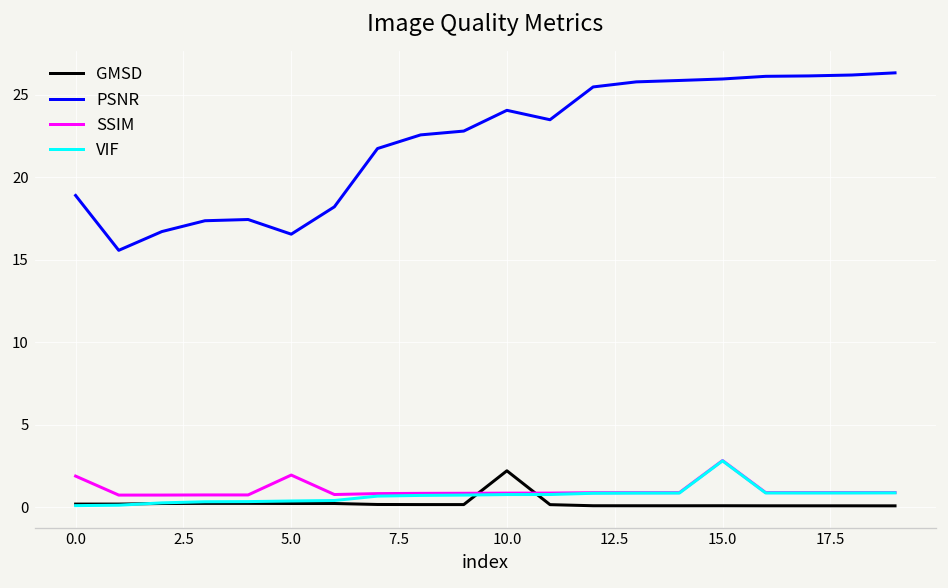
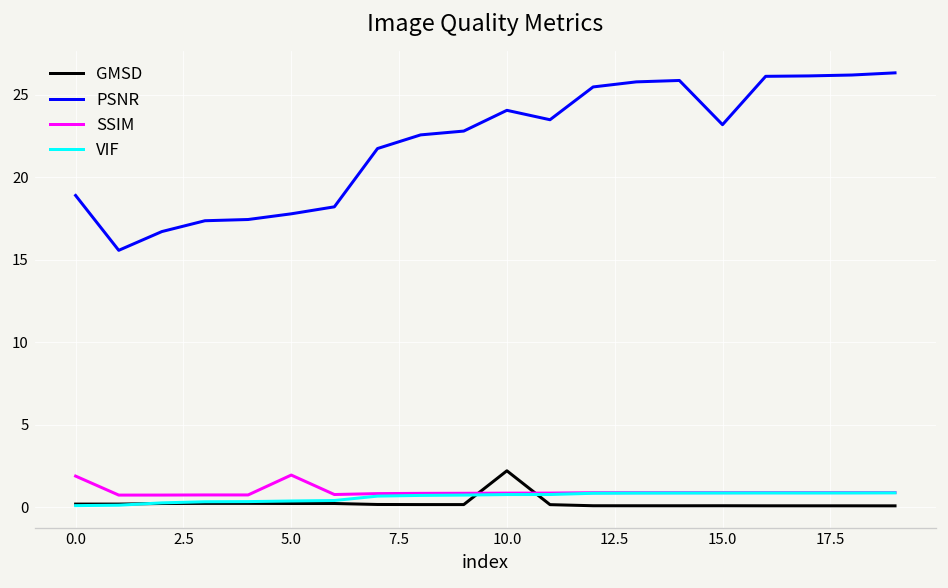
PSNR, 5.0: 16.5 -> 17.8
PSNR, 15.0: 25.9 -> 23.2
SSIM, 15.0: 2.8 -> 0.9
VIF, 15.0: 2.8 -> 0.9
